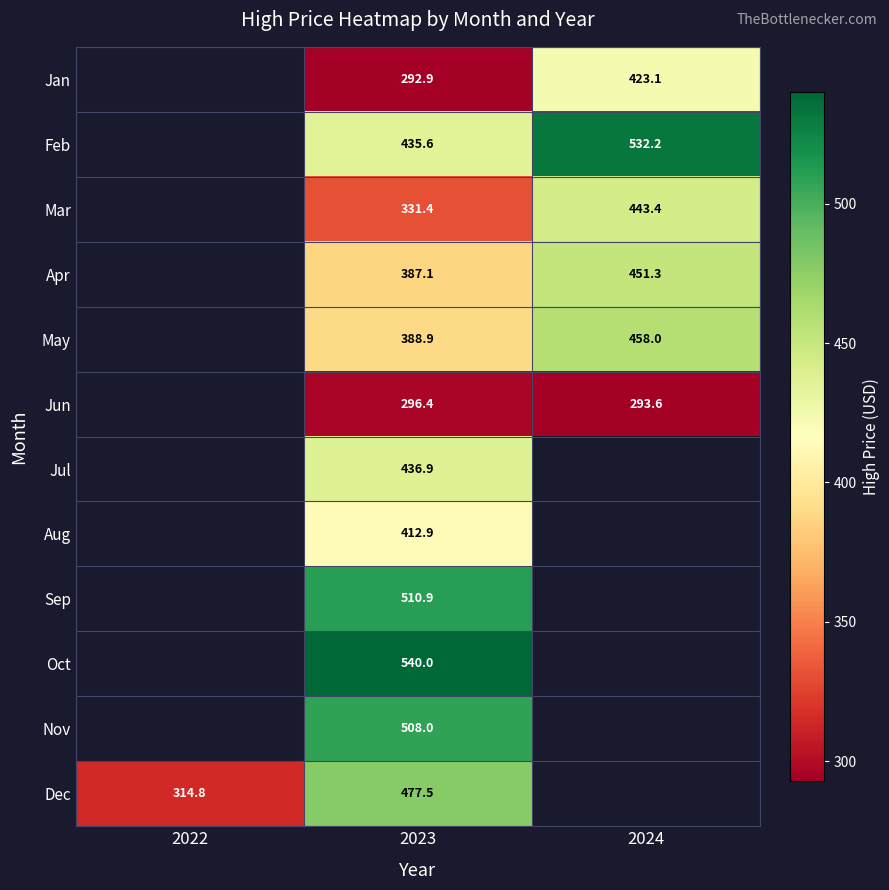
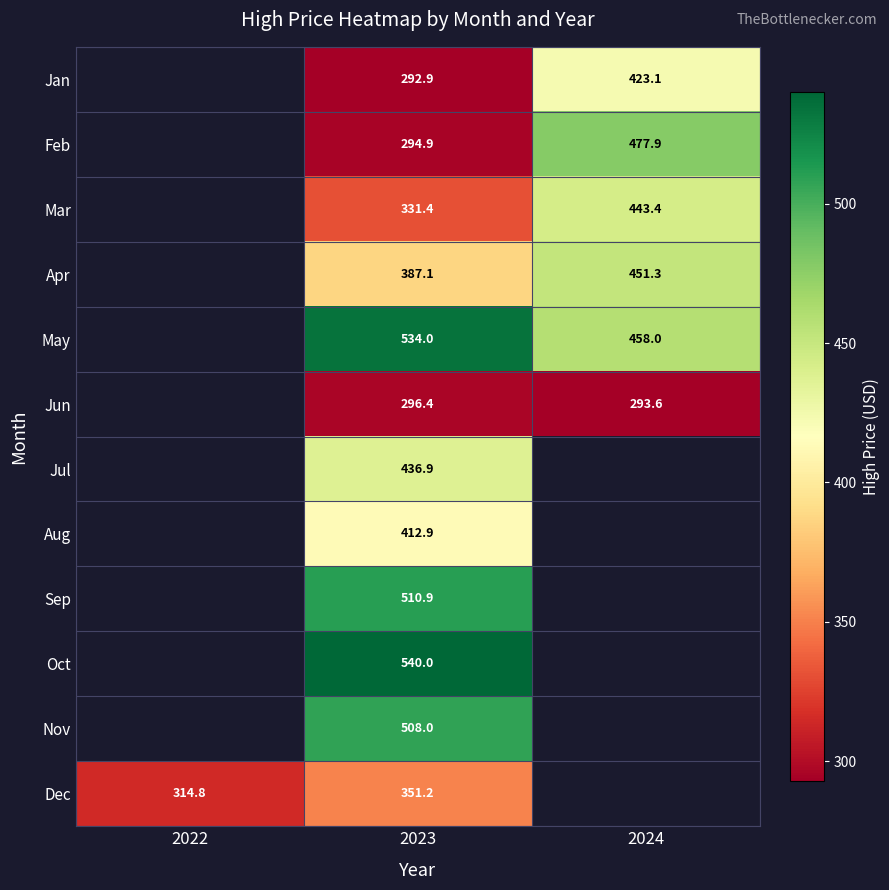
Feb, 2023: 435.6 -> 294.9
Feb, 2024: 532.2 -> 477.9
May, 2023: 388.9 -> 534.0
Dec, 2023: 477.5 -> 351.2
